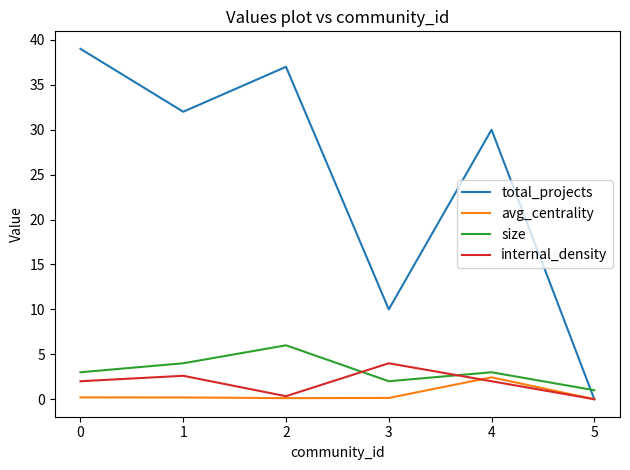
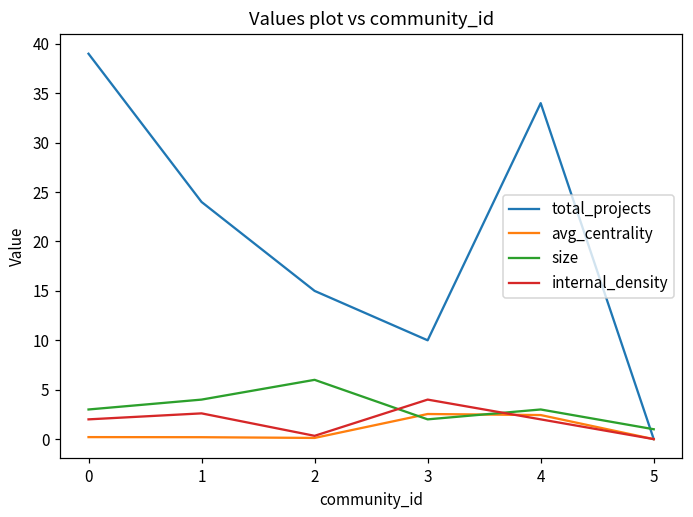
total_projects, 1: 32 -> 24
total_projects, 2: 37 -> 15
avg_centrality, 3: 0 -> 3
total_projects, 4: 30 -> 34
